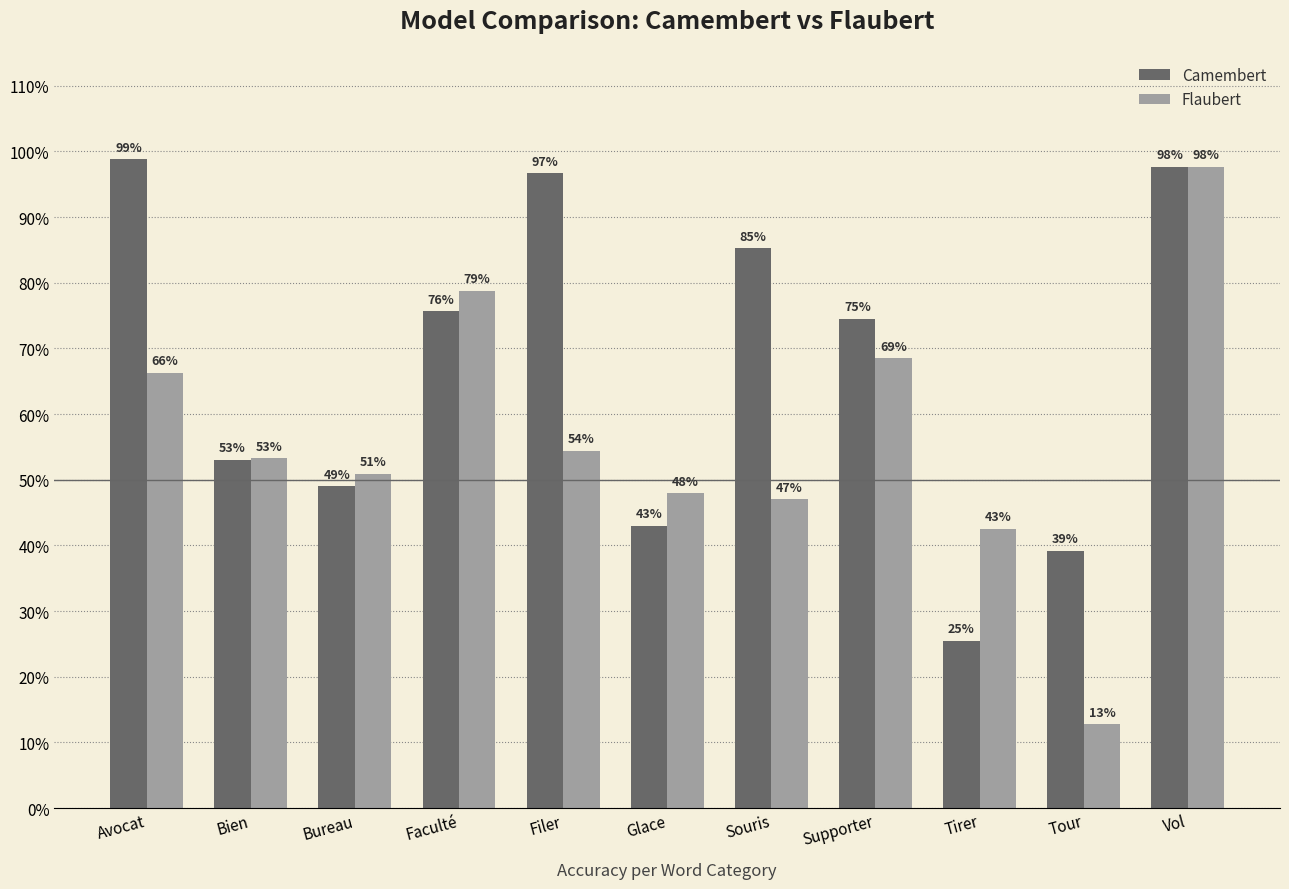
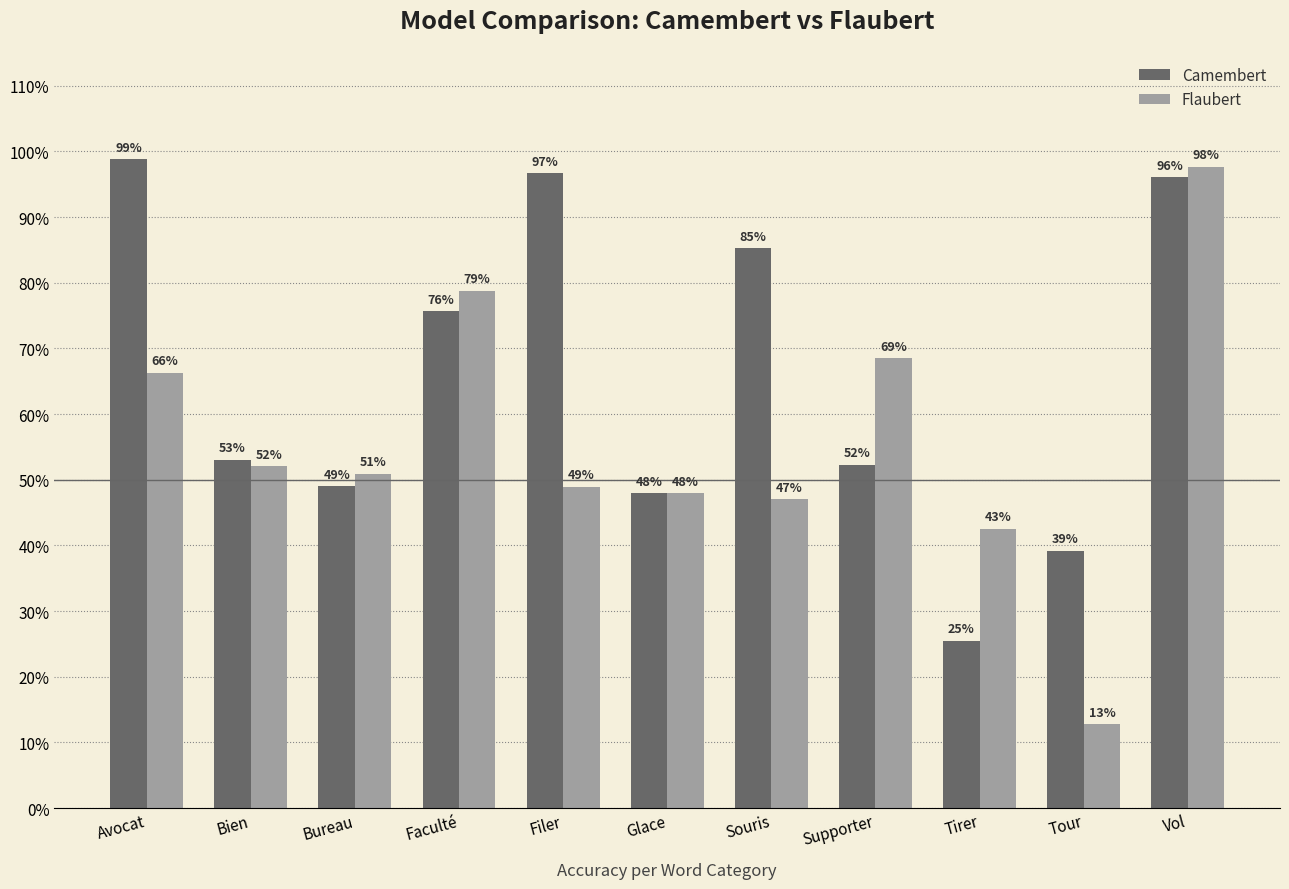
Flaubert, Bien: 53% -> 52%
Flaubert, Filer: 54% -> 49%
Camembert, Glace: 43% -> 48%
Camembert, Supporter: 75% -> 52%
Camembert, Vol: 98% -> 96%
